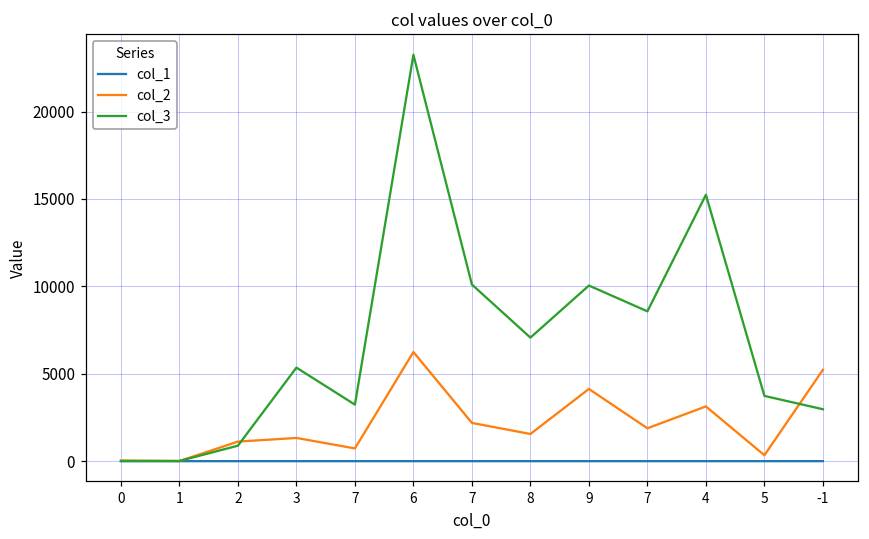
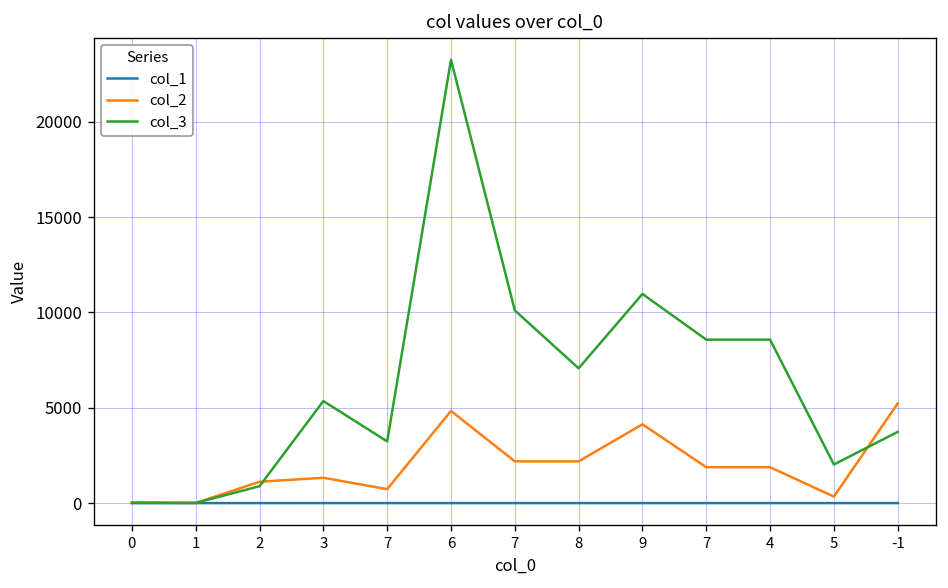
col_2, 6: 6200 -> 4800
col_2, 8: 1600 -> 2200
col_3, 9: 10000 -> 11000
col_2, 4: 3100 -> 1900
col_3, 4: 15200 -> 8600
col_3, 5: 3700 -> 2000
col_3, -1: 3000 -> 3700
